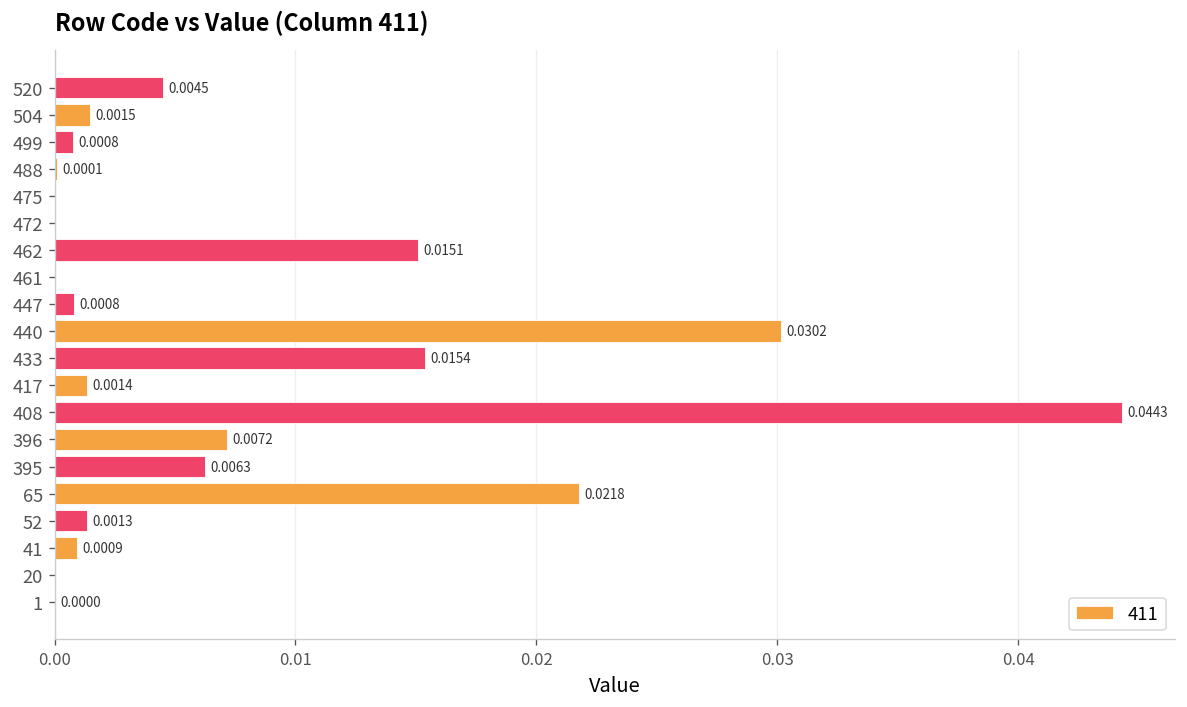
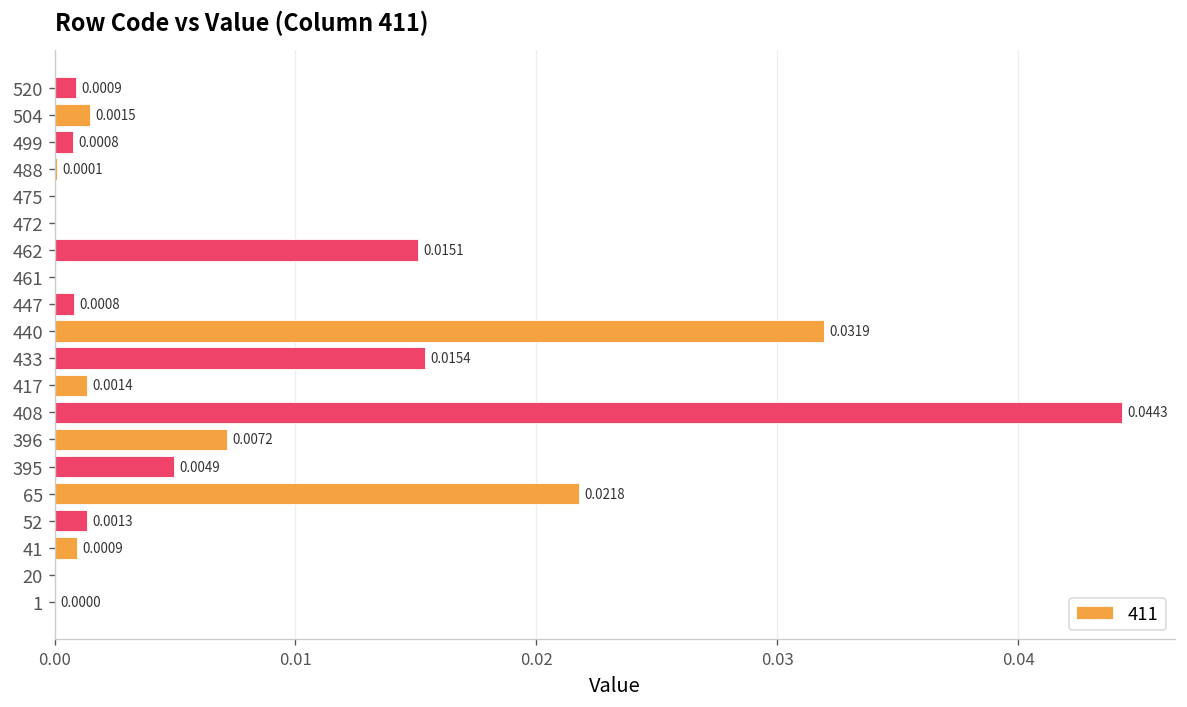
520: 0.0045 -> 0.0009
440: 0.0302 -> 0.0319
395: 0.0063 -> 0.0049
